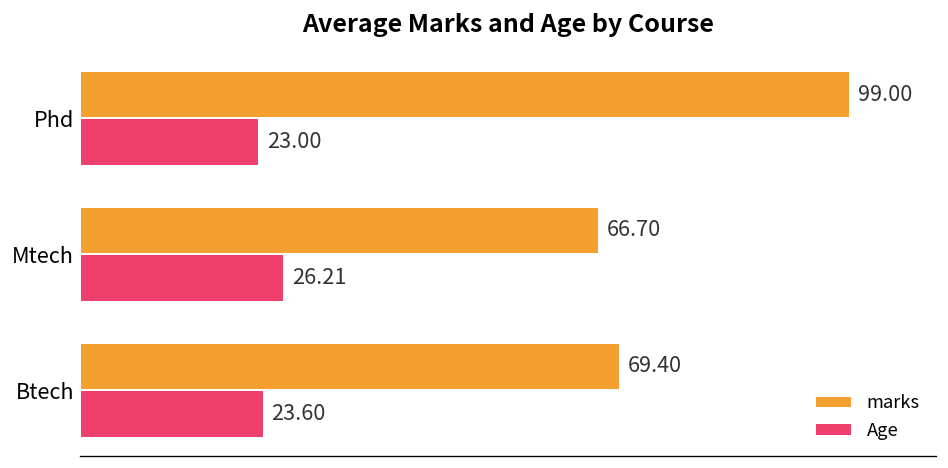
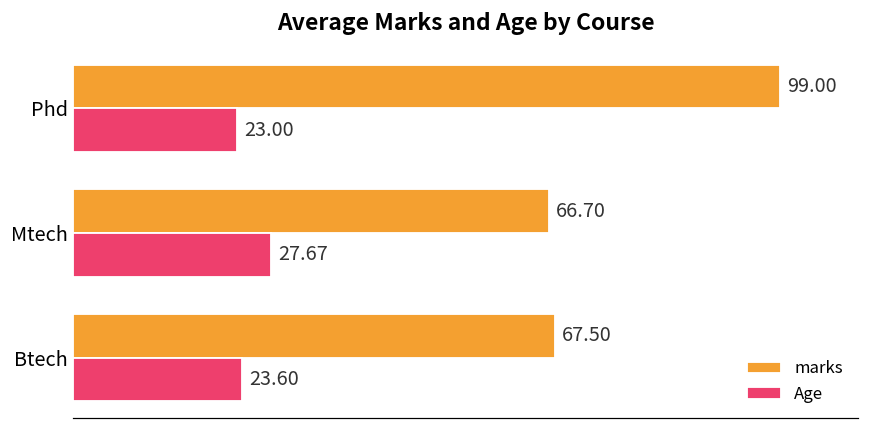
Age, Mtech: 26.21 -> 27.67
marks, Btech: 69.40 -> 67.50
